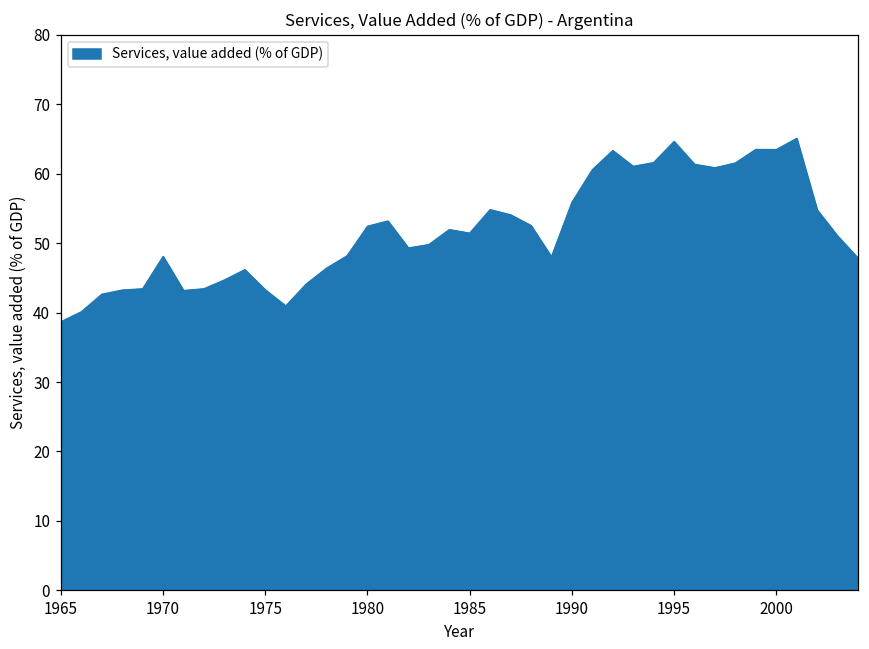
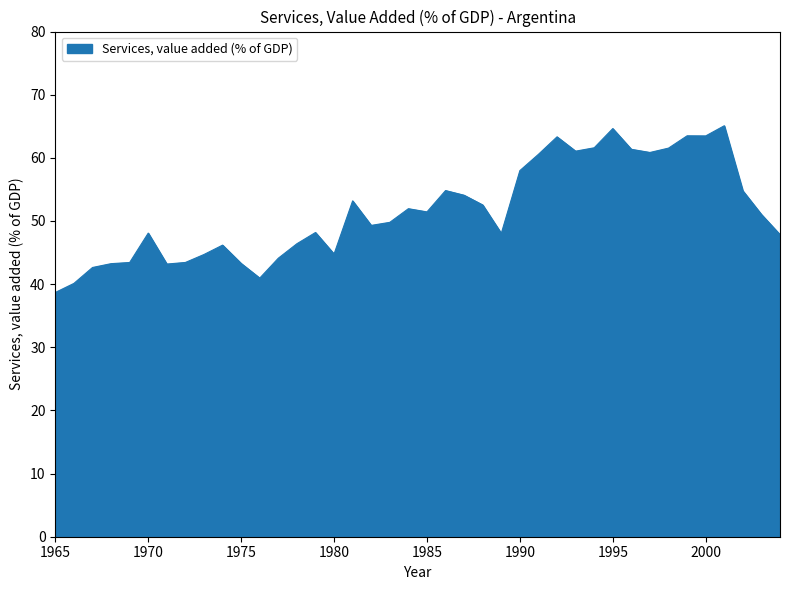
1980: 52 -> 45
1990: 56 -> 58
